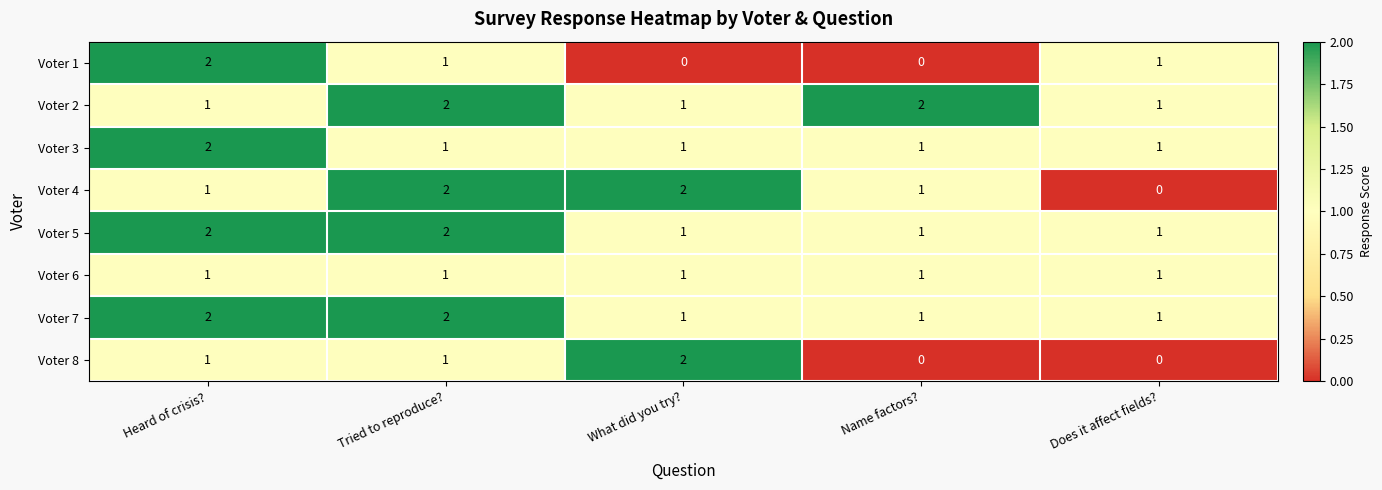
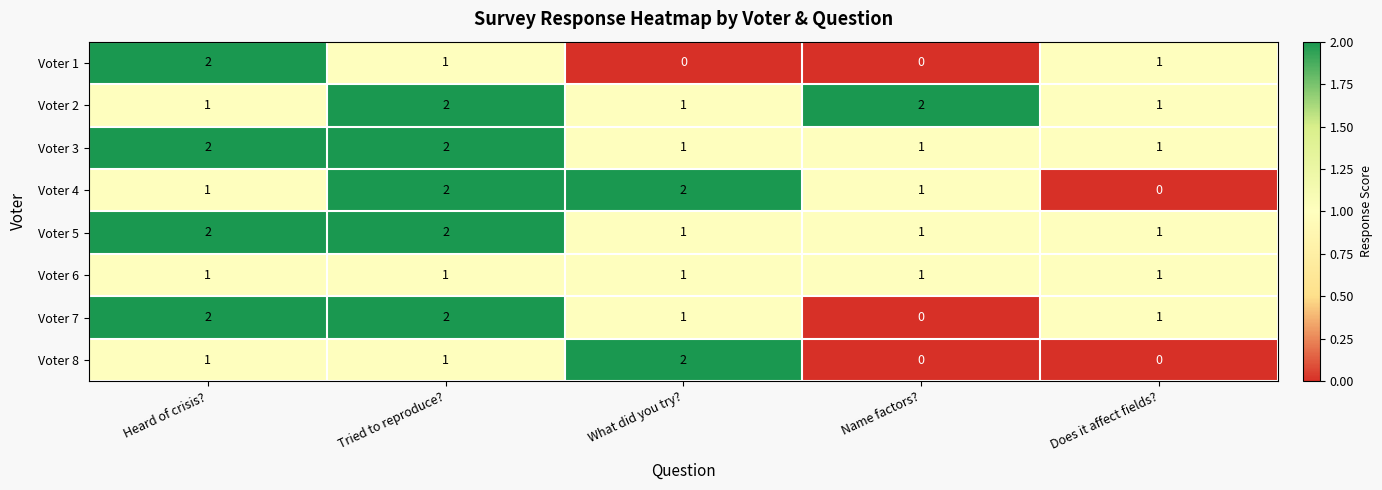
Voter 3, Tried to reproduce?: 1 -> 2
Voter 7, Name factors?: 1 -> 0
